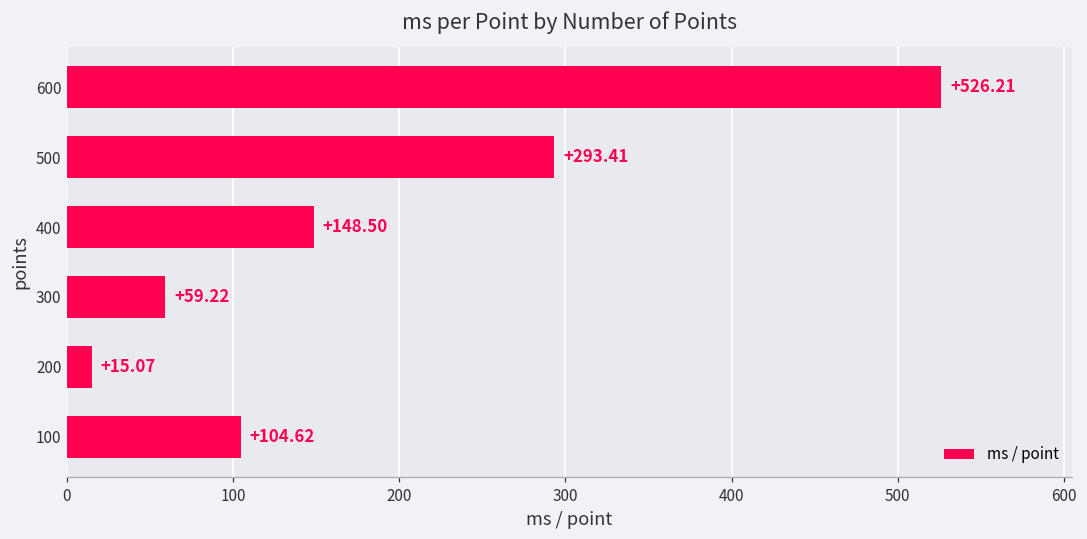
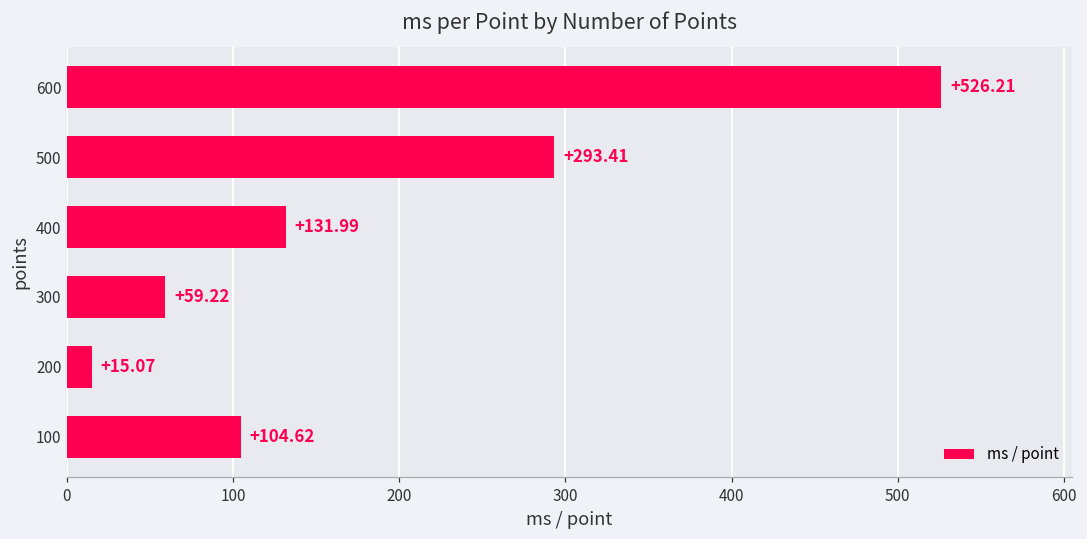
400: +148.50 -> +131.99
